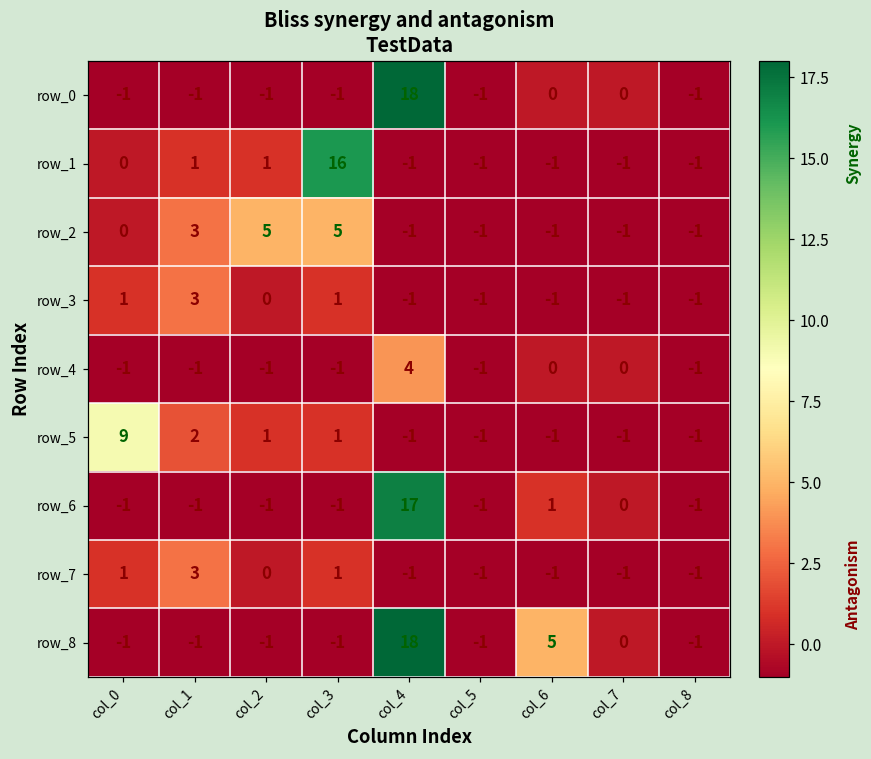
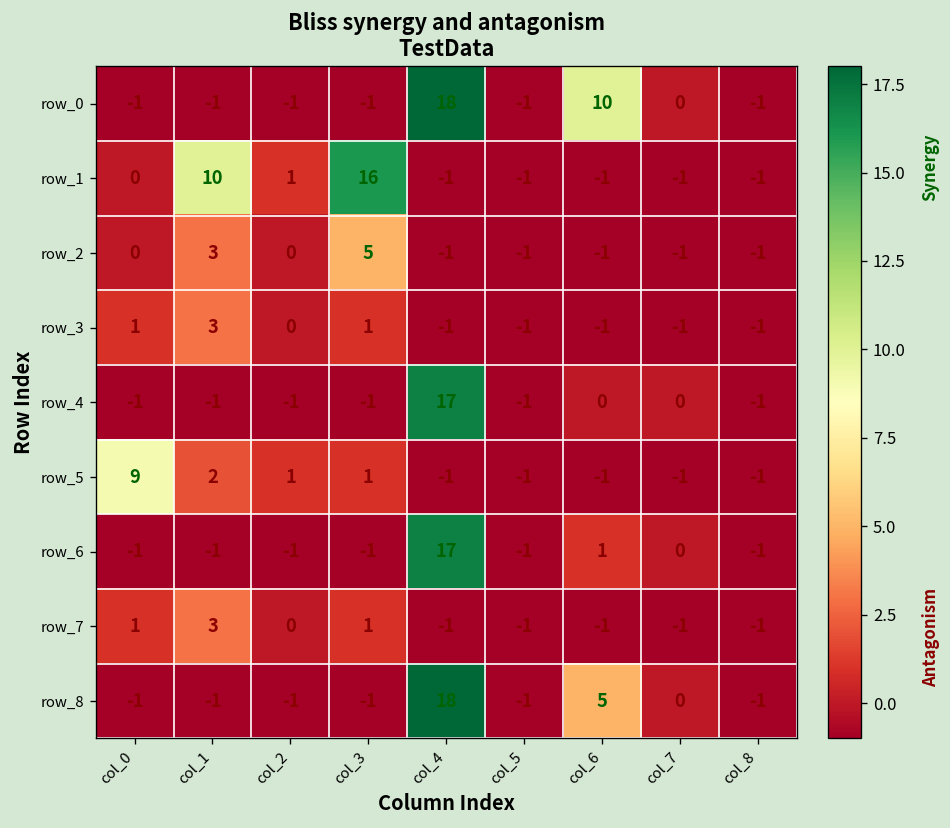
row_0, col_6: 0 -> 10
row_1, col_1: 1 -> 10
row_2, col_2: 5 -> 0
row_4, col_4: 4 -> 17
